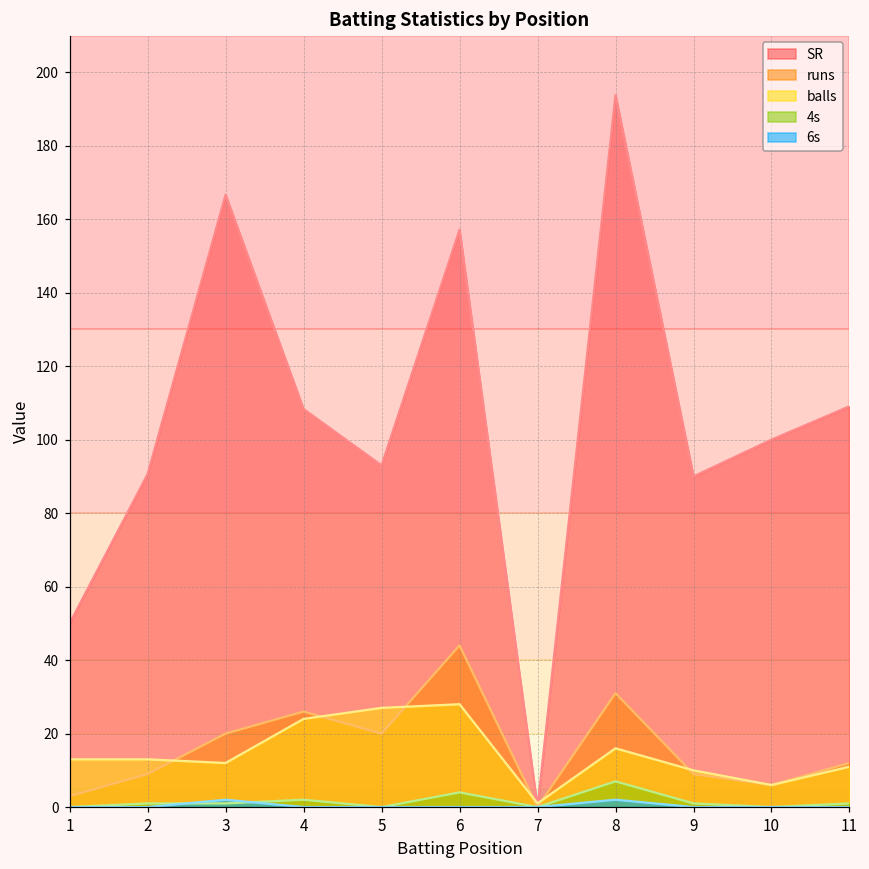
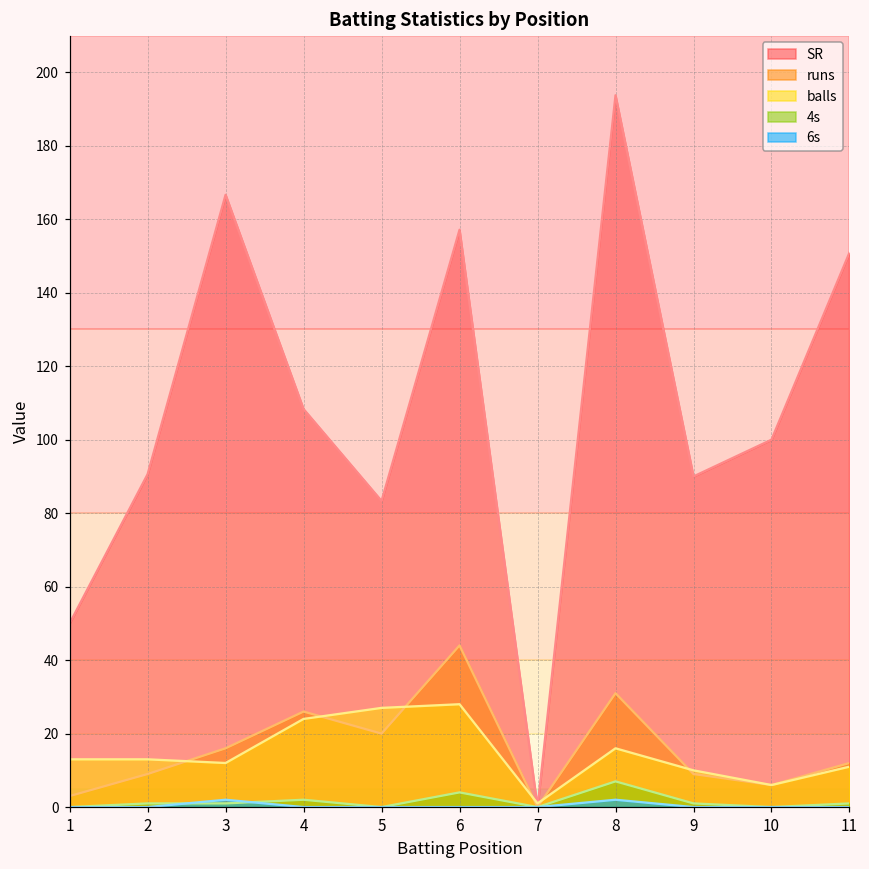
runs, 3: 20 -> 16
SR, 5: 93 -> 83
SR, 11: 109 -> 151
